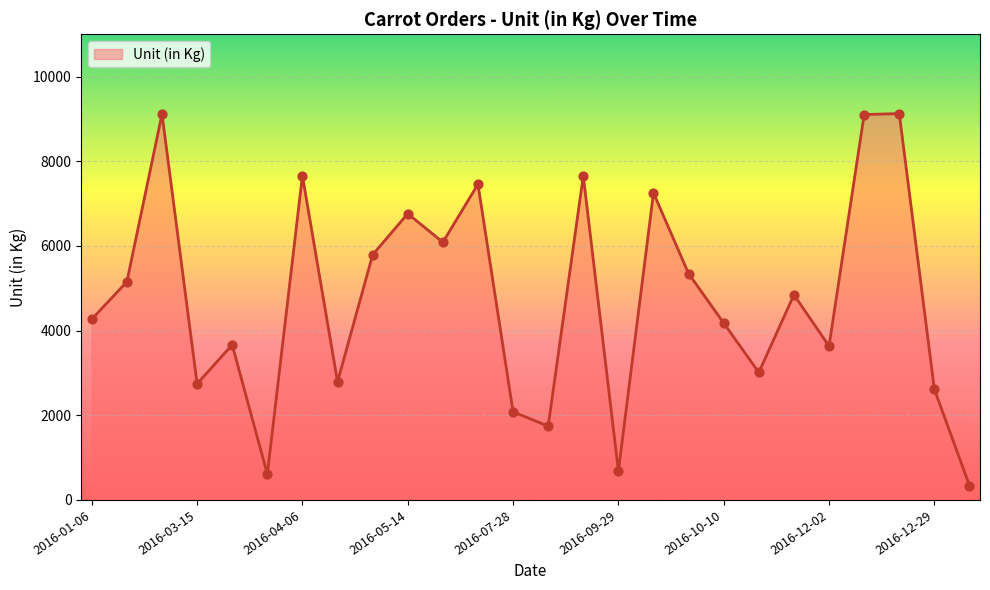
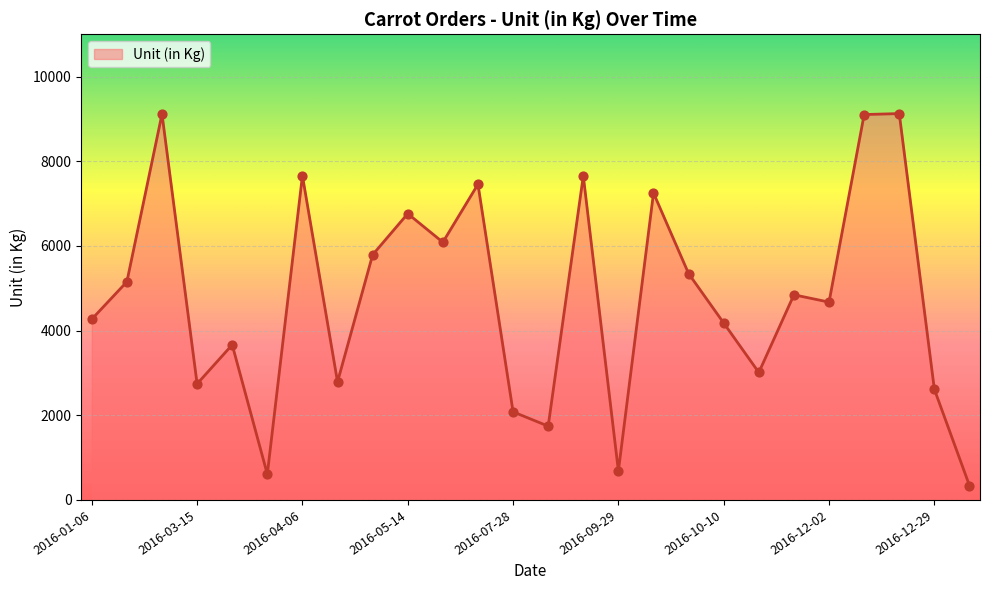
2016-12-02: 3600 -> 4700
